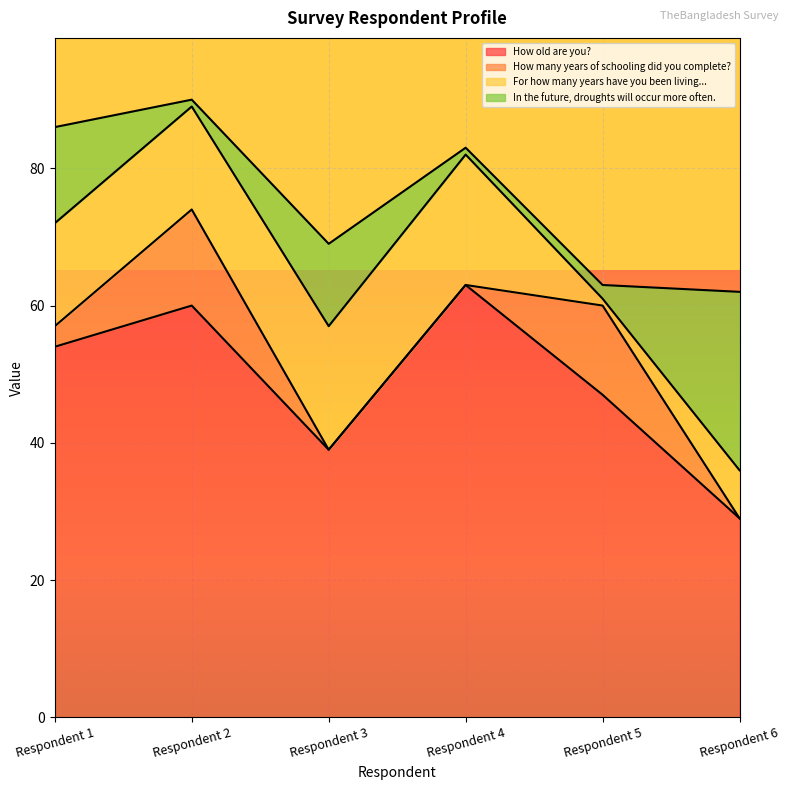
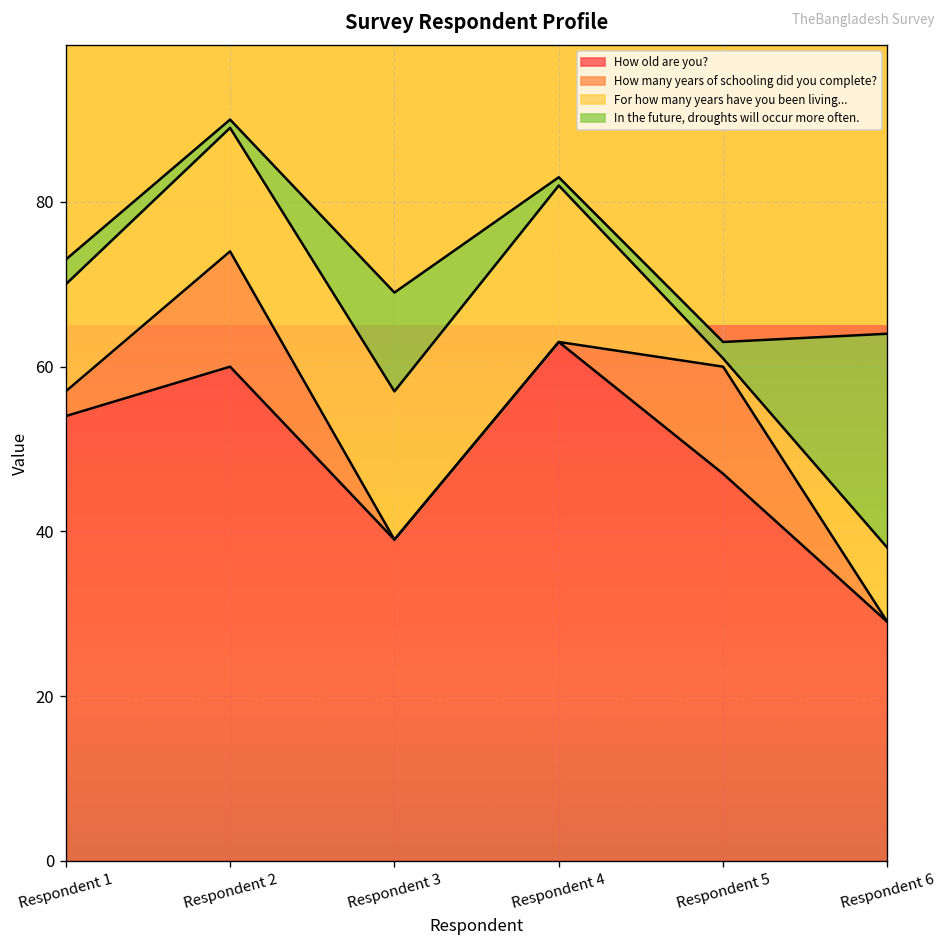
For how many years have you been living..., Respondent 1: 15 -> 13
In the future, droughts will occur more often., Respondent 1: 14 -> 3
For how many years have you been living..., Respondent 6: 7 -> 9
